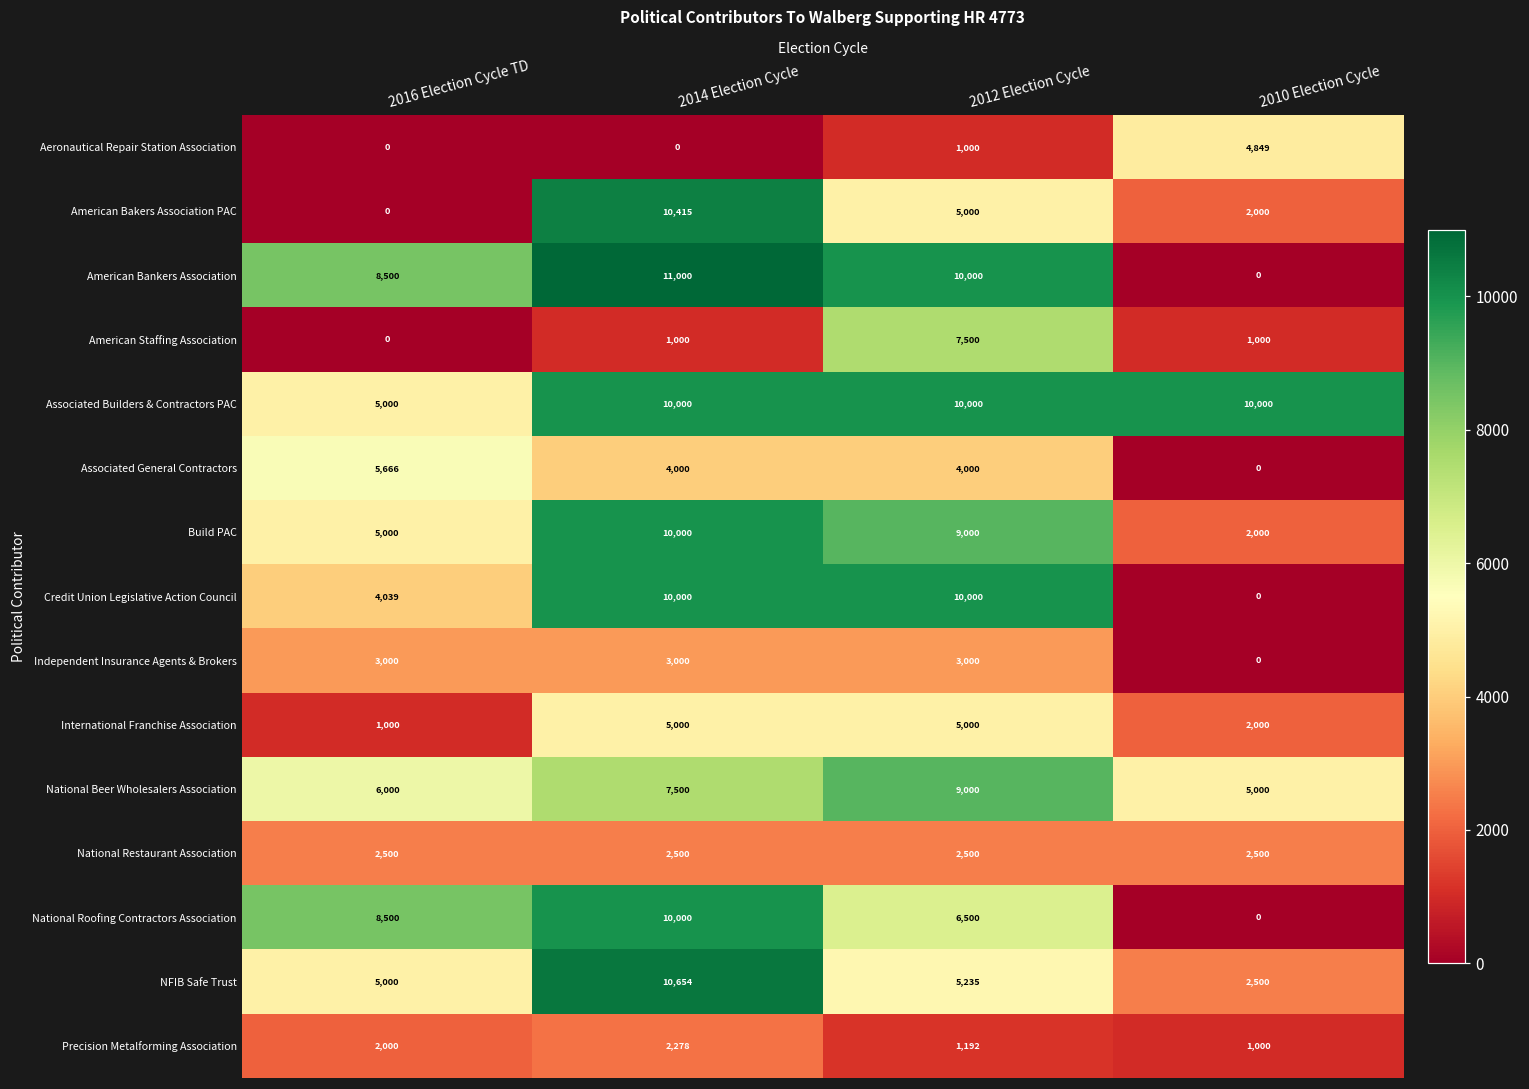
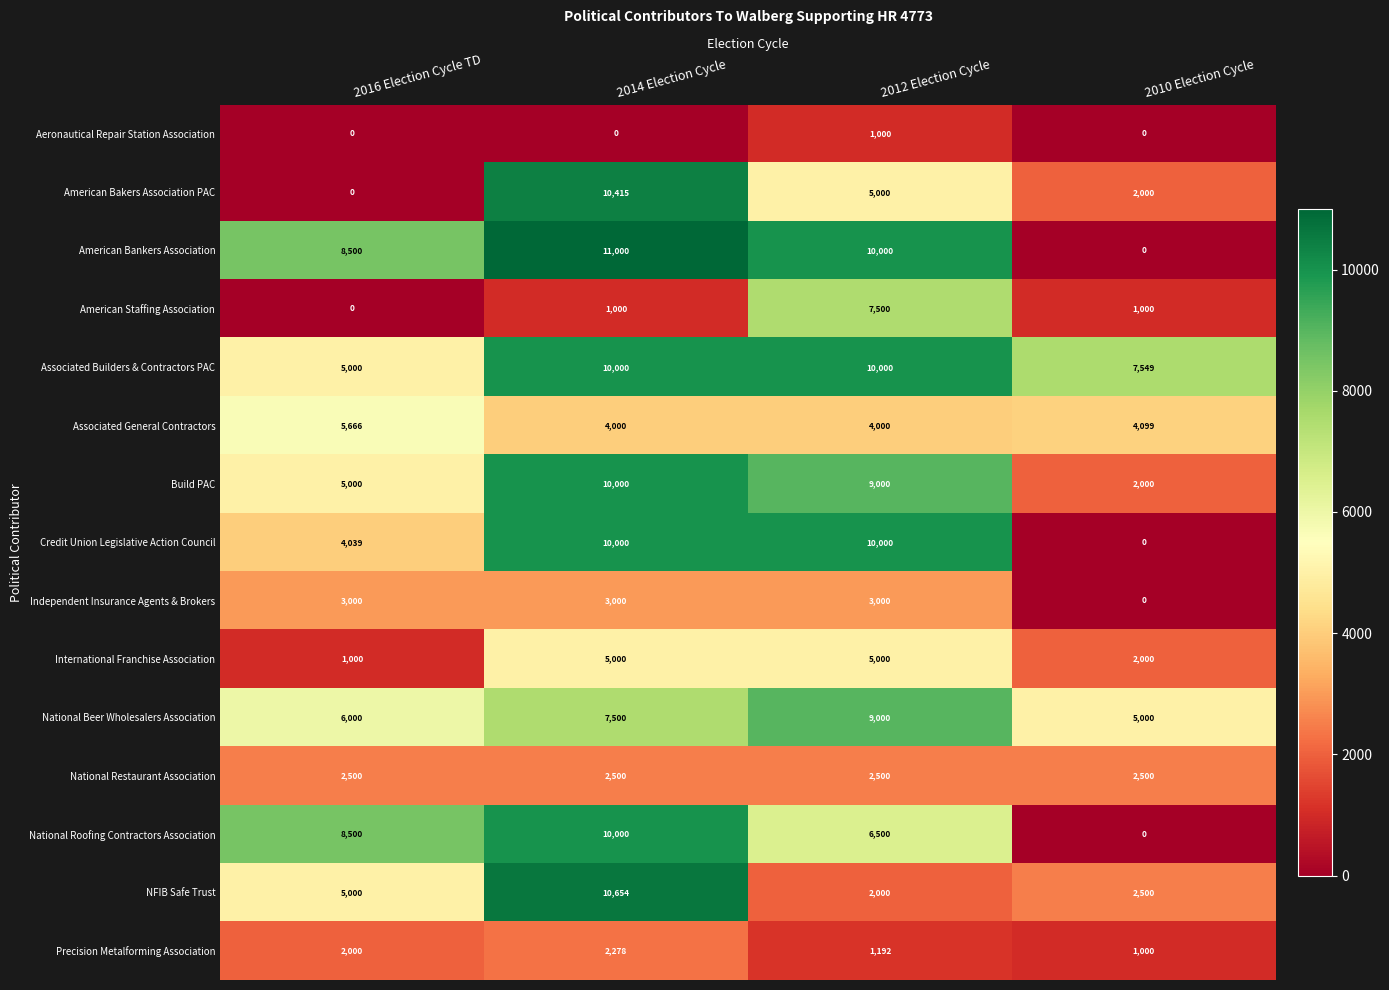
Aeronautical Repair Station Association, 2010 Election Cycle: 4,849 -> 0
Associated Builders & Contractors PAC, 2010 Election Cycle: 10,000 -> 7,549
Associated General Contractors, 2010 Election Cycle: 0 -> 4,099
NFIB Safe Trust, 2012 Election Cycle: 5,235 -> 2,000
